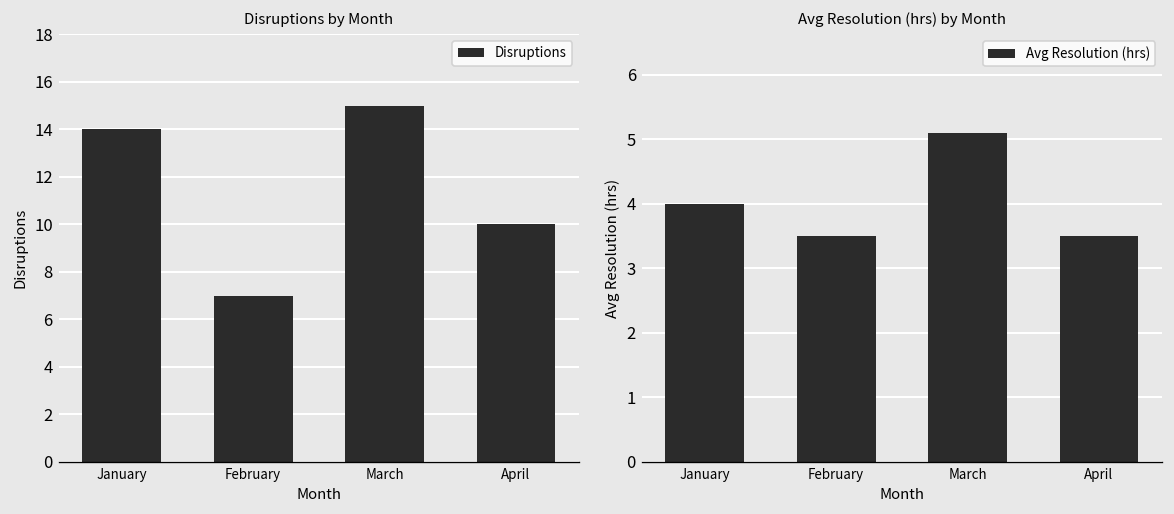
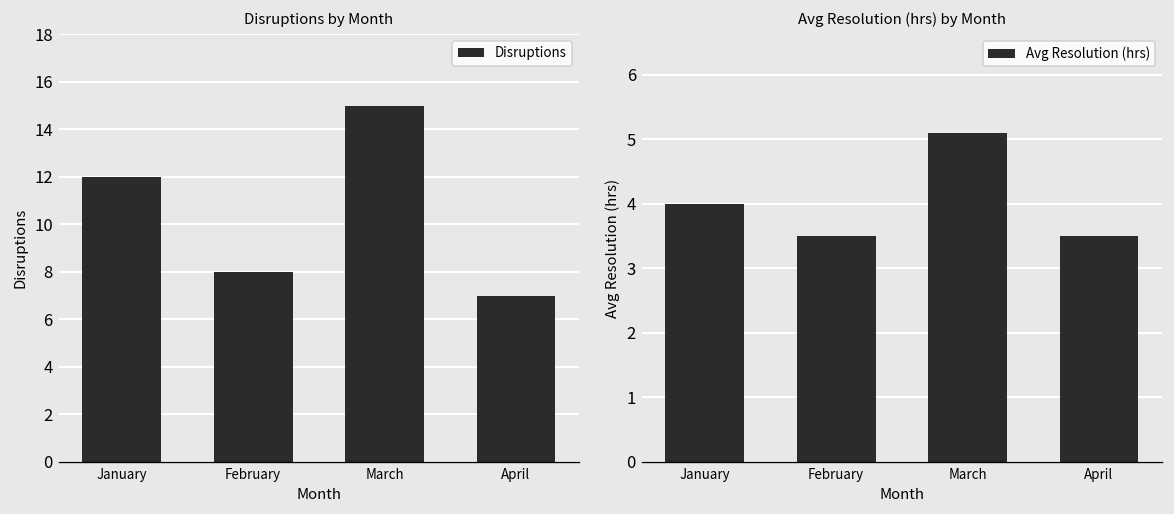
Disruptions by Month, January: 14 -> 12
Disruptions by Month, February: 7 -> 8
Disruptions by Month, April: 10 -> 7
